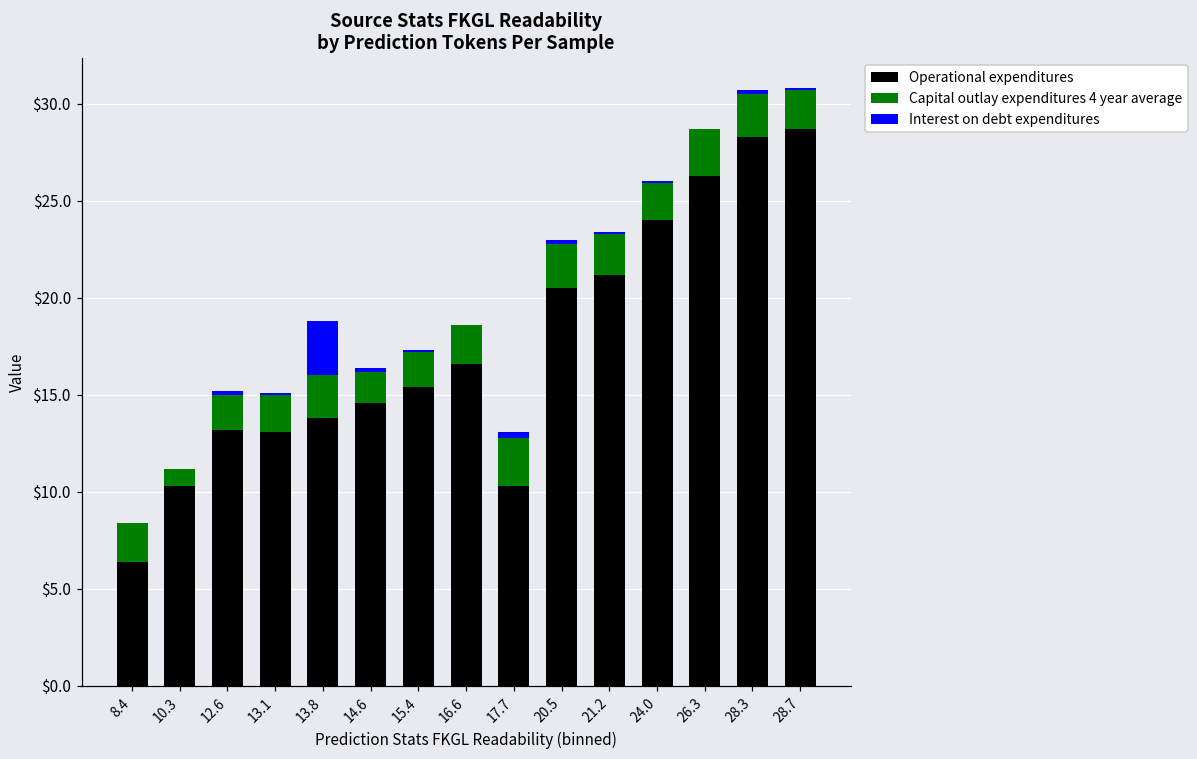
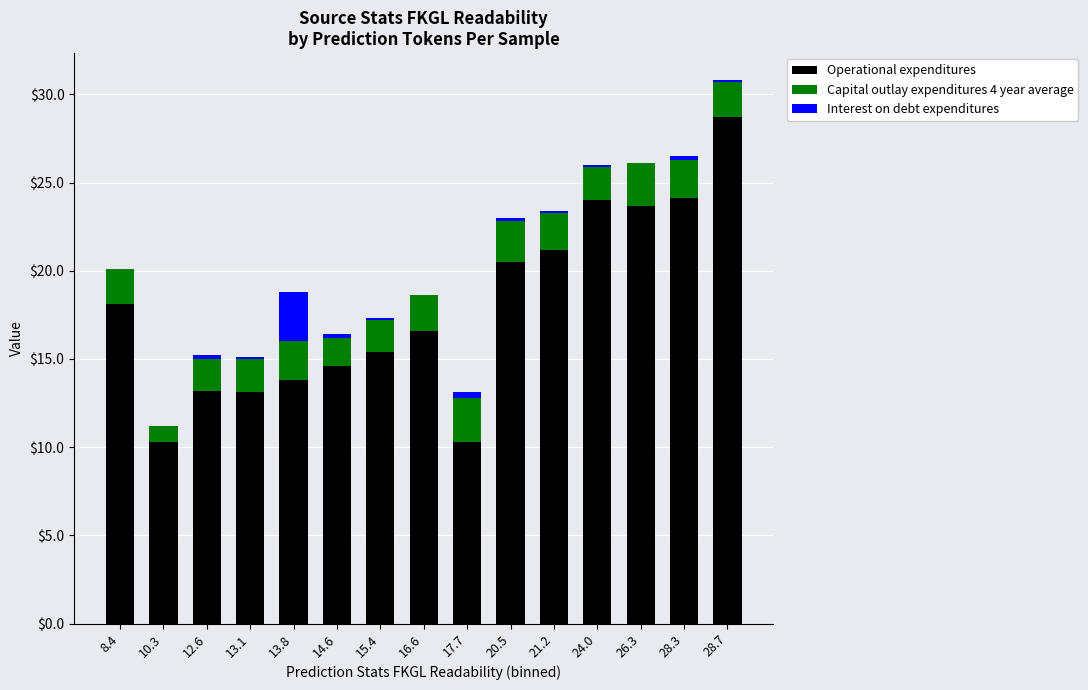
Operational expenditures, 8.4: $6.4 -> $18.1
Operational expenditures, 26.3: $26.3 -> $23.7
Operational expenditures, 28.3: $28.3 -> $24.1
